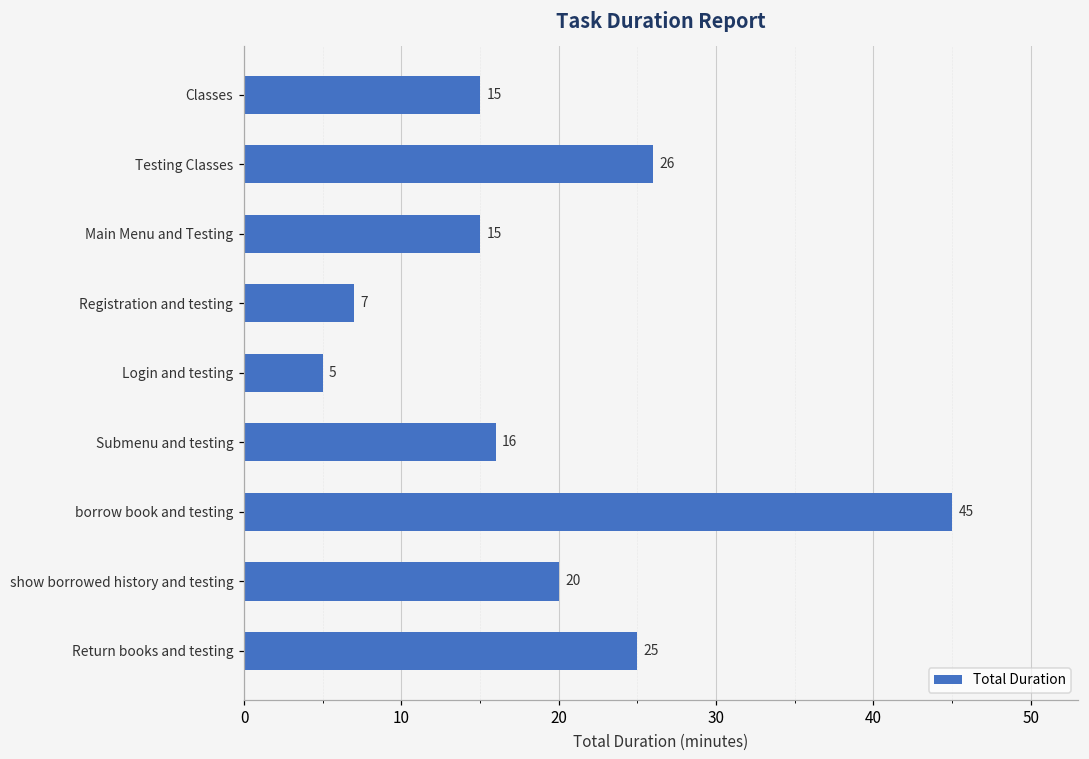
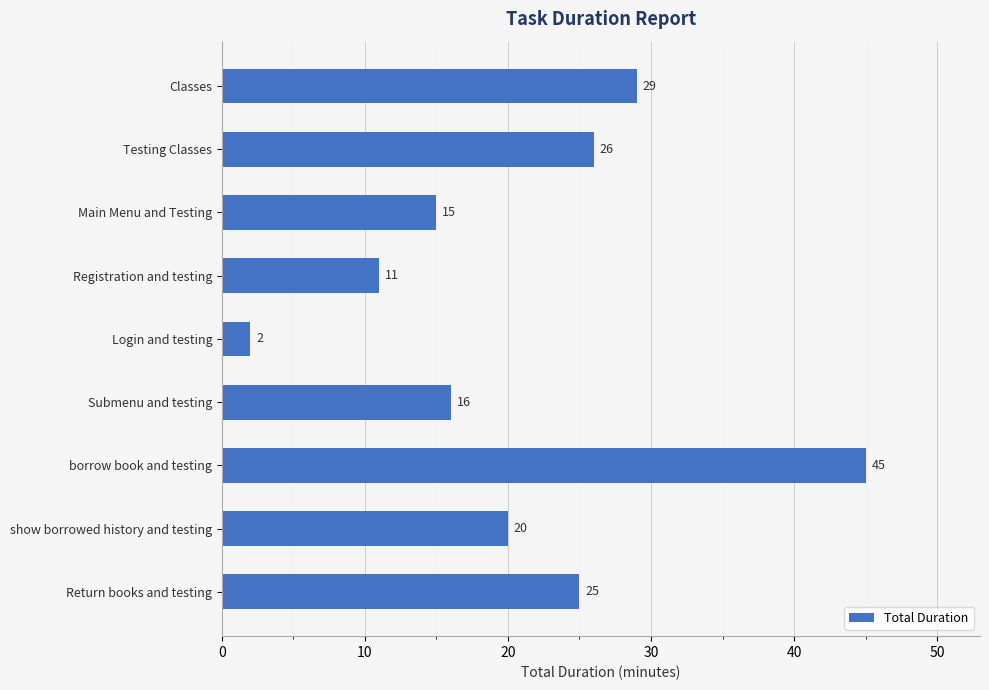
Classes: 15 -> 29
Registration and testing: 7 -> 11
Login and testing: 5 -> 2
